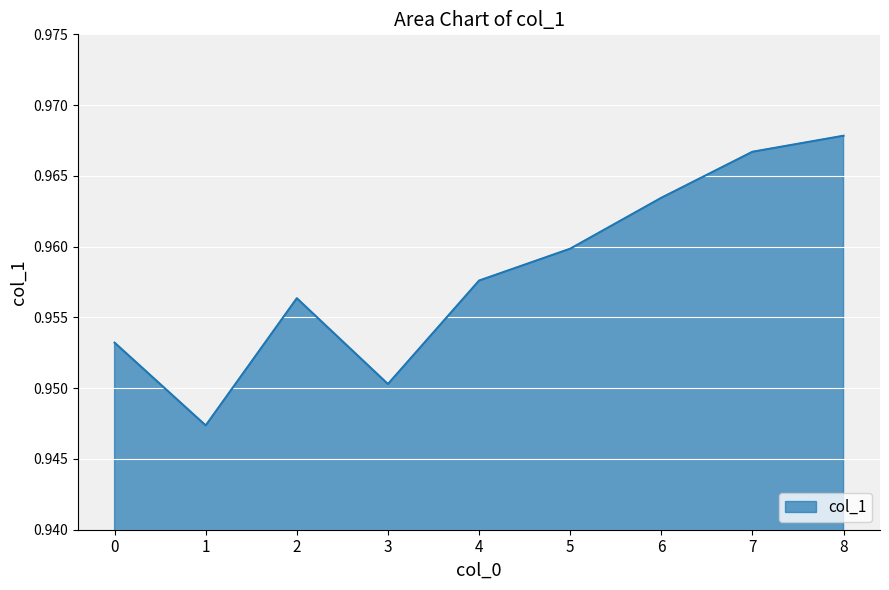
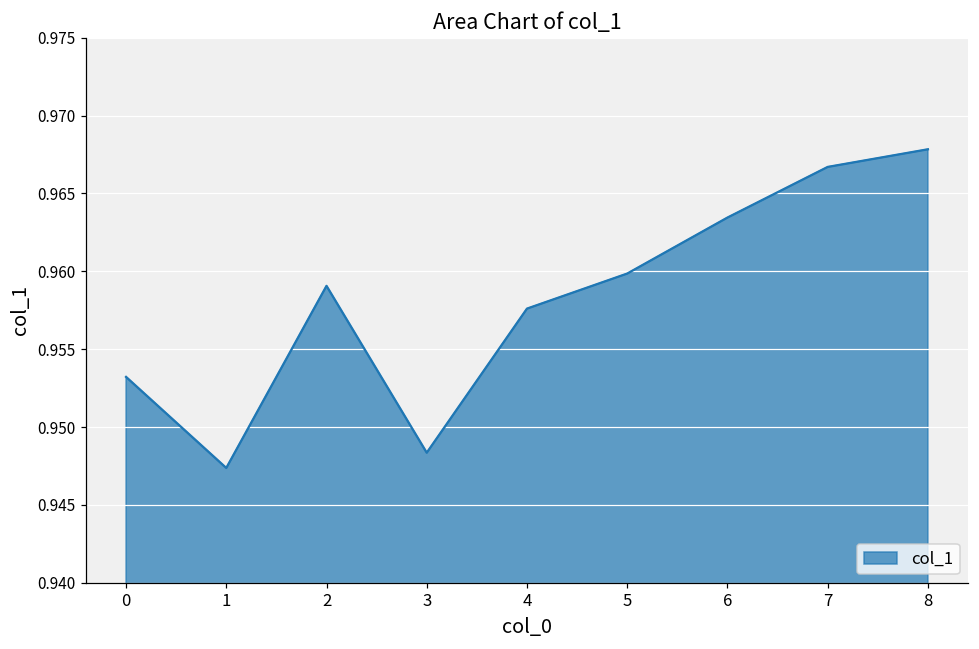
2: 0.9564 -> 0.9591
3: 0.9503 -> 0.9483
